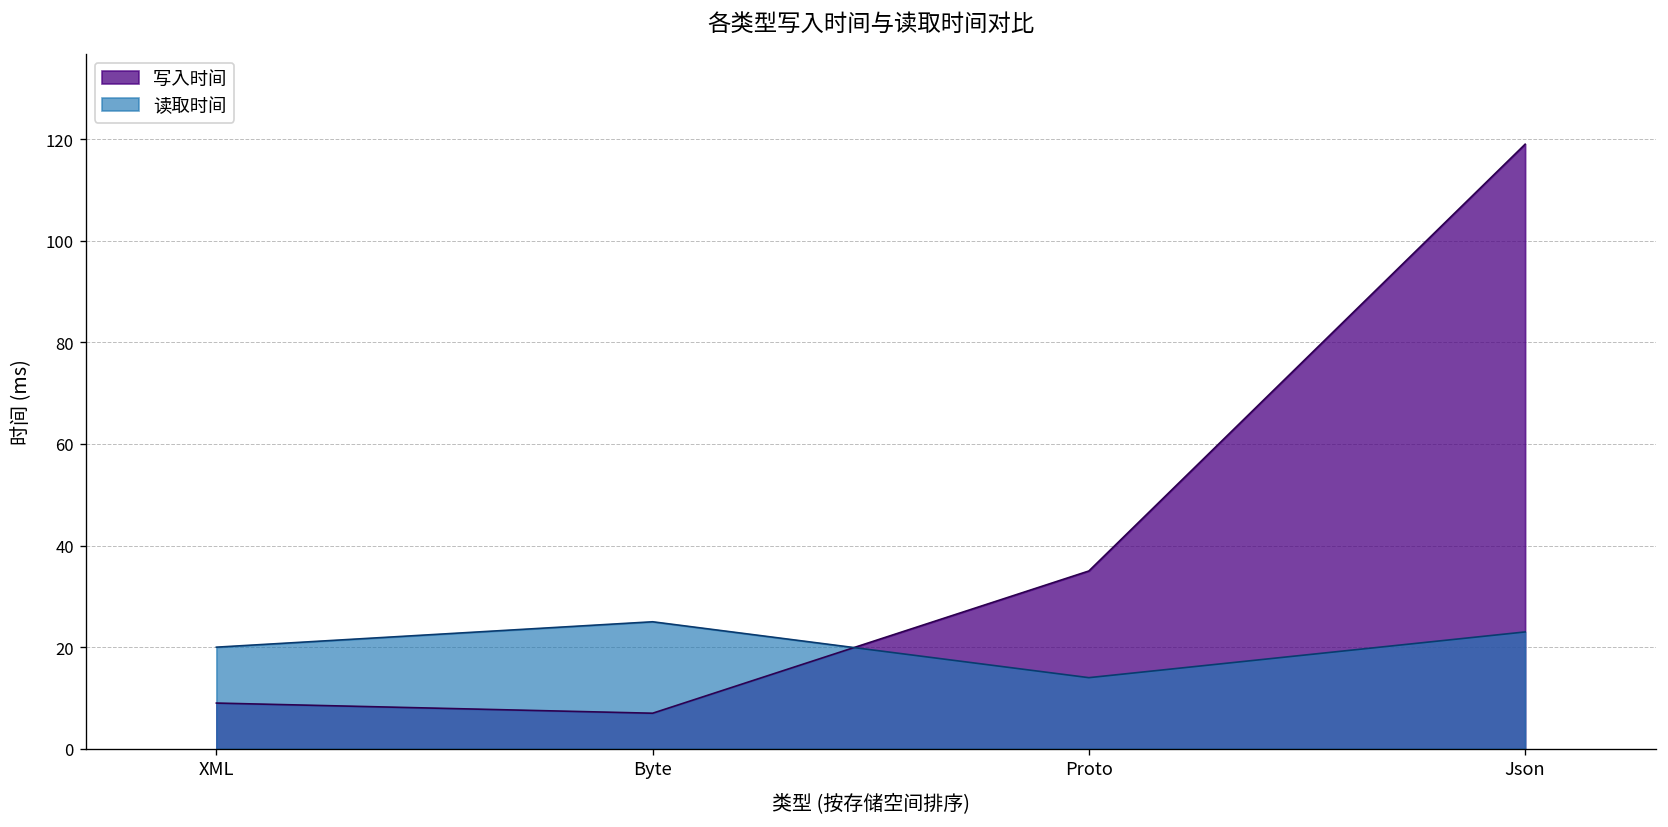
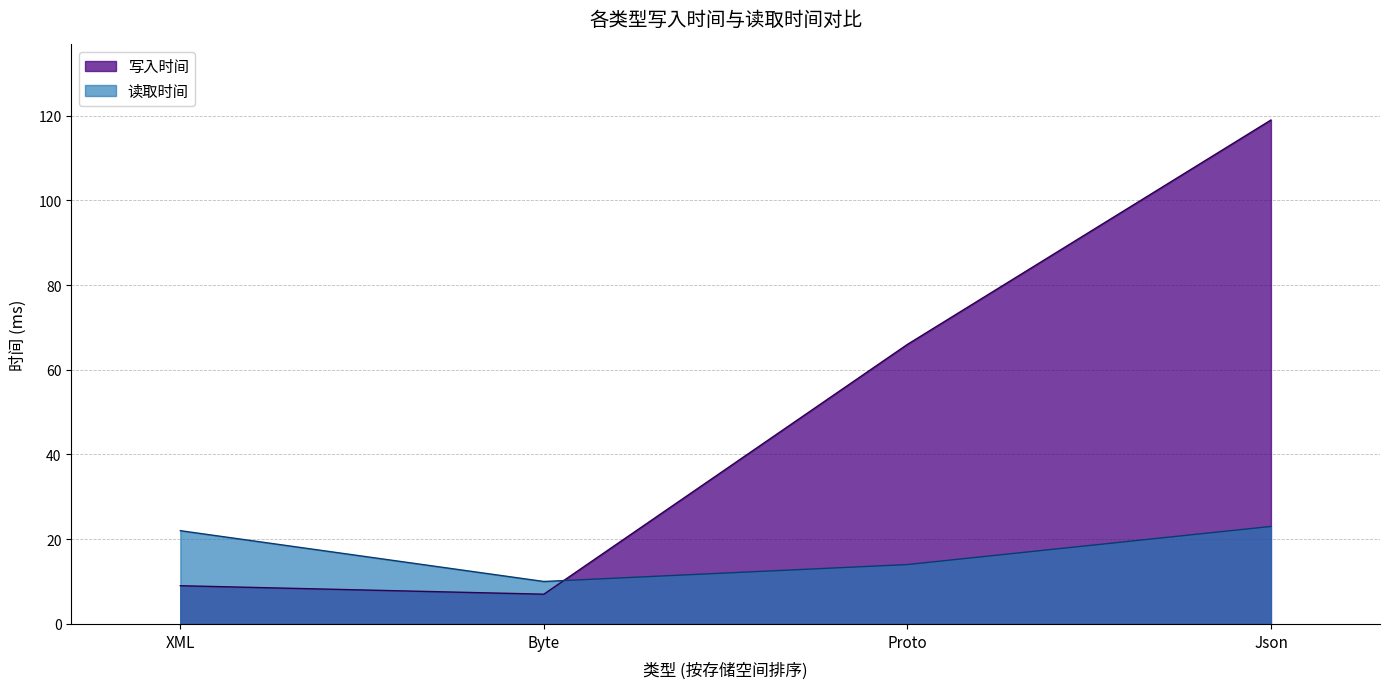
读取时间, XML: 20 -> 22
读取时间, Byte: 25 -> 10
写入时间, Proto: 35 -> 66
